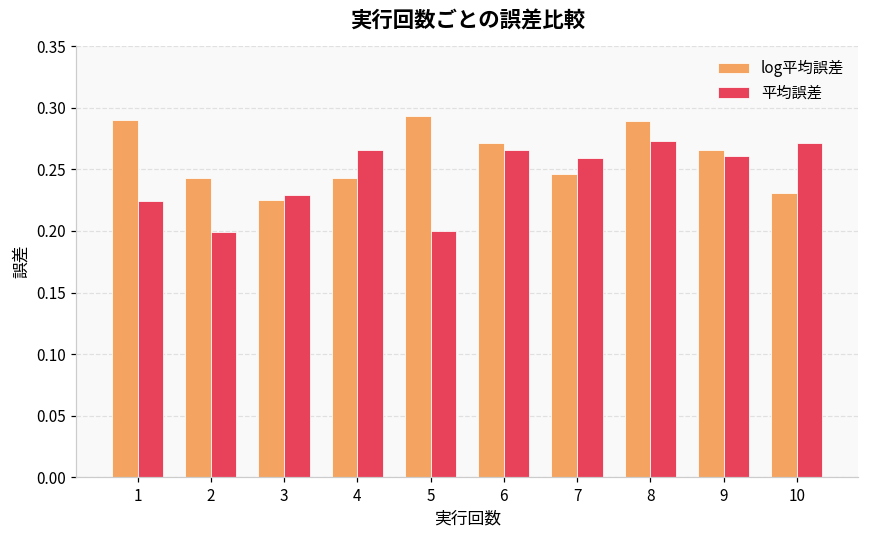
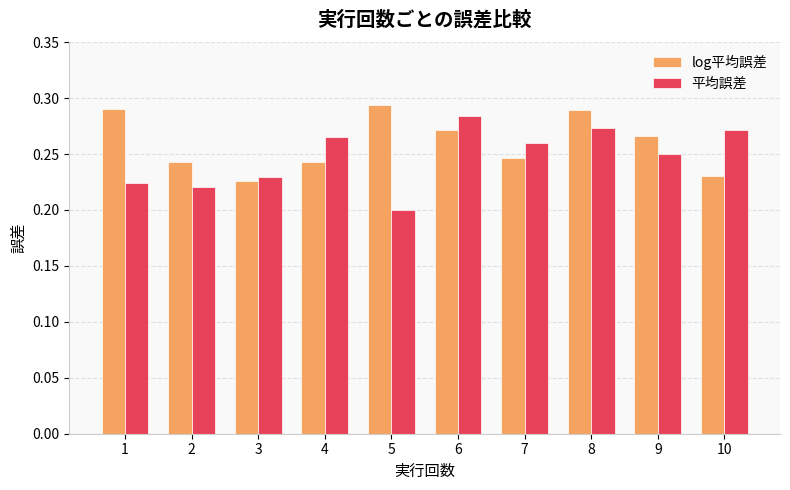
平均誤差, 2: 0.199 -> 0.220
平均誤差, 6: 0.266 -> 0.284
平均誤差, 9: 0.261 -> 0.250
